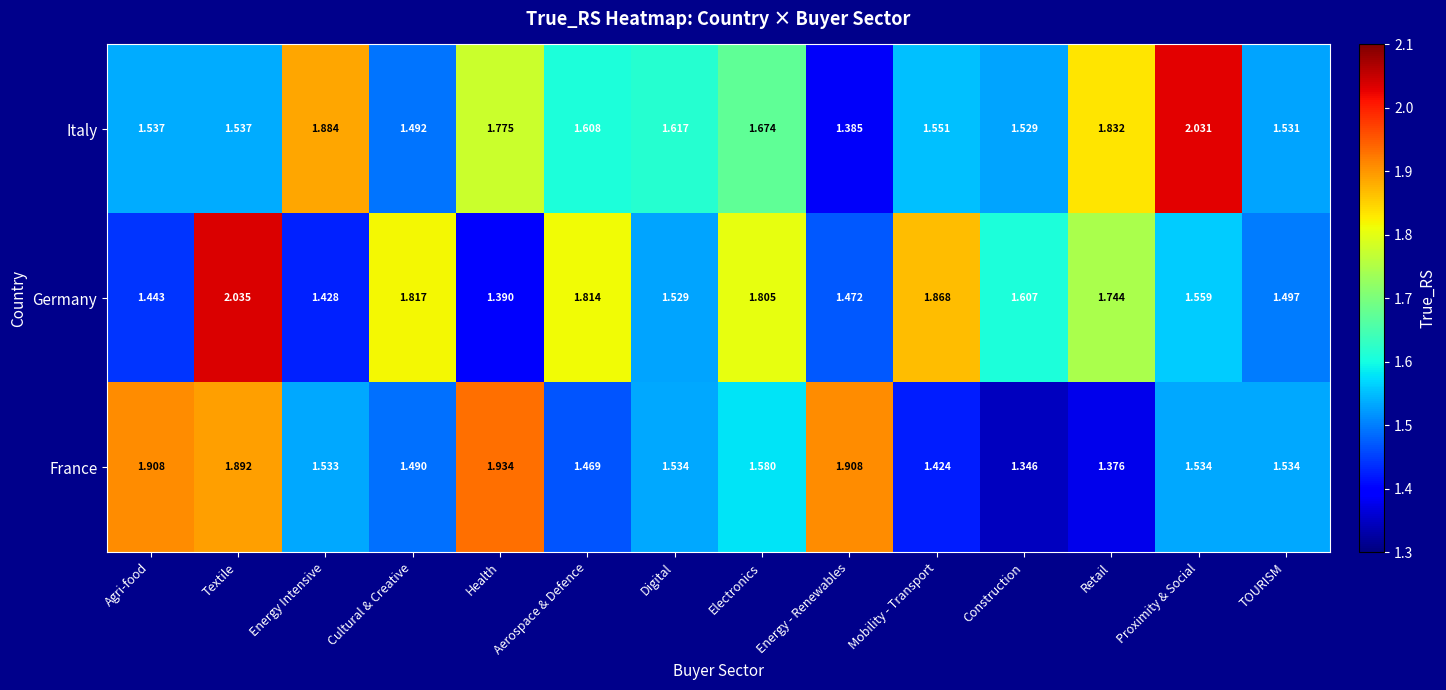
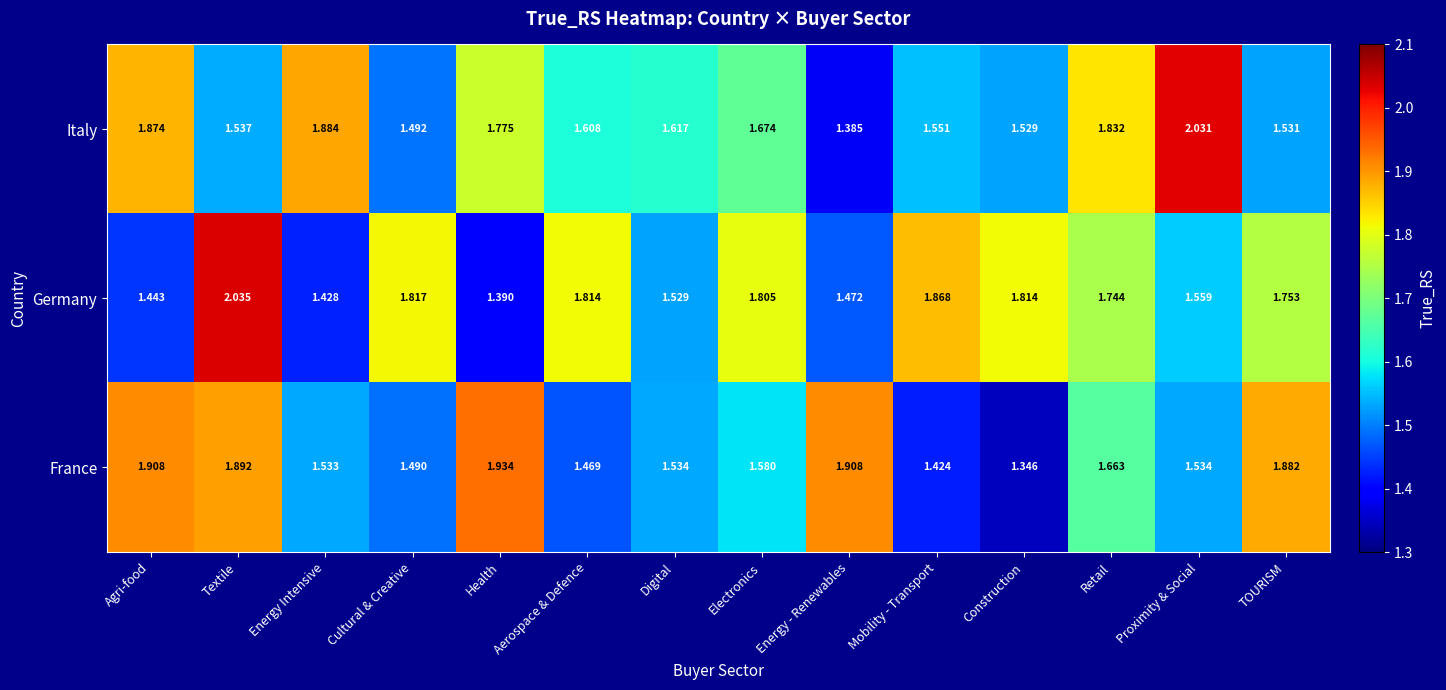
Italy, Agri-food: 1.537 -> 1.874
Germany, Construction: 1.607 -> 1.814
Germany, TOURISM: 1.497 -> 1.753
France, Retail: 1.376 -> 1.663
France, TOURISM: 1.534 -> 1.882
